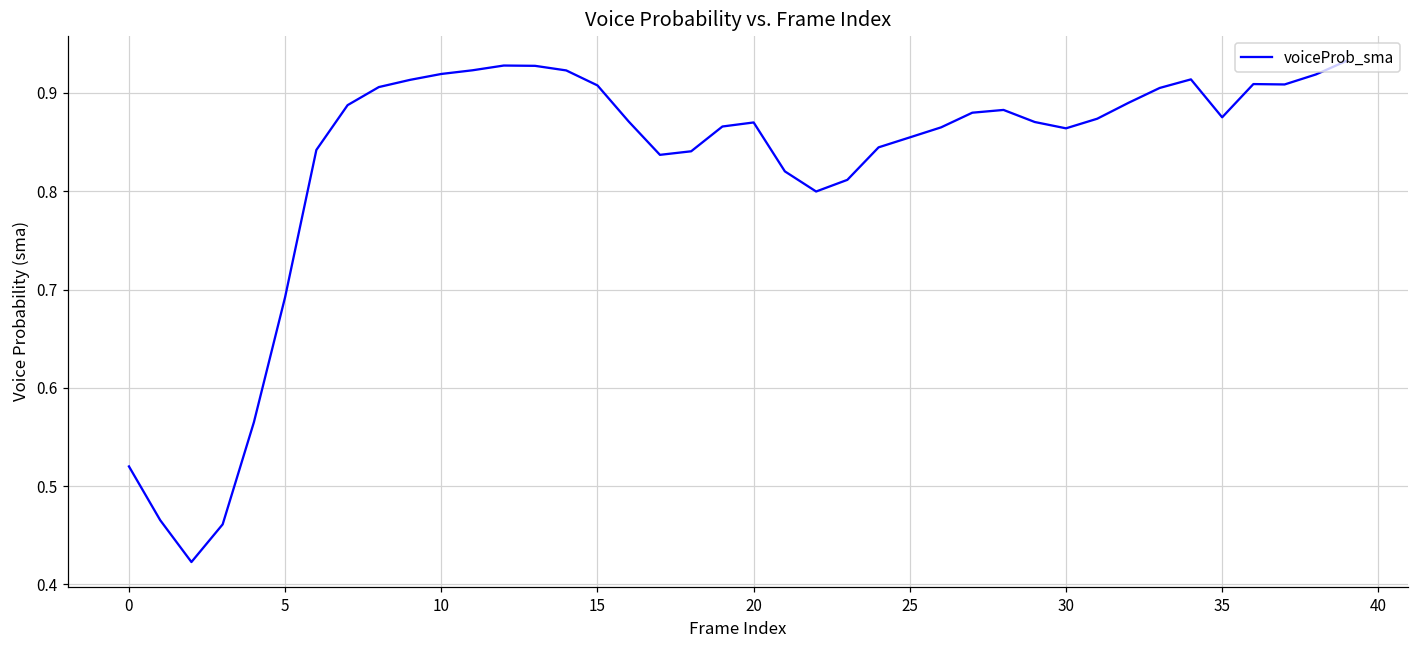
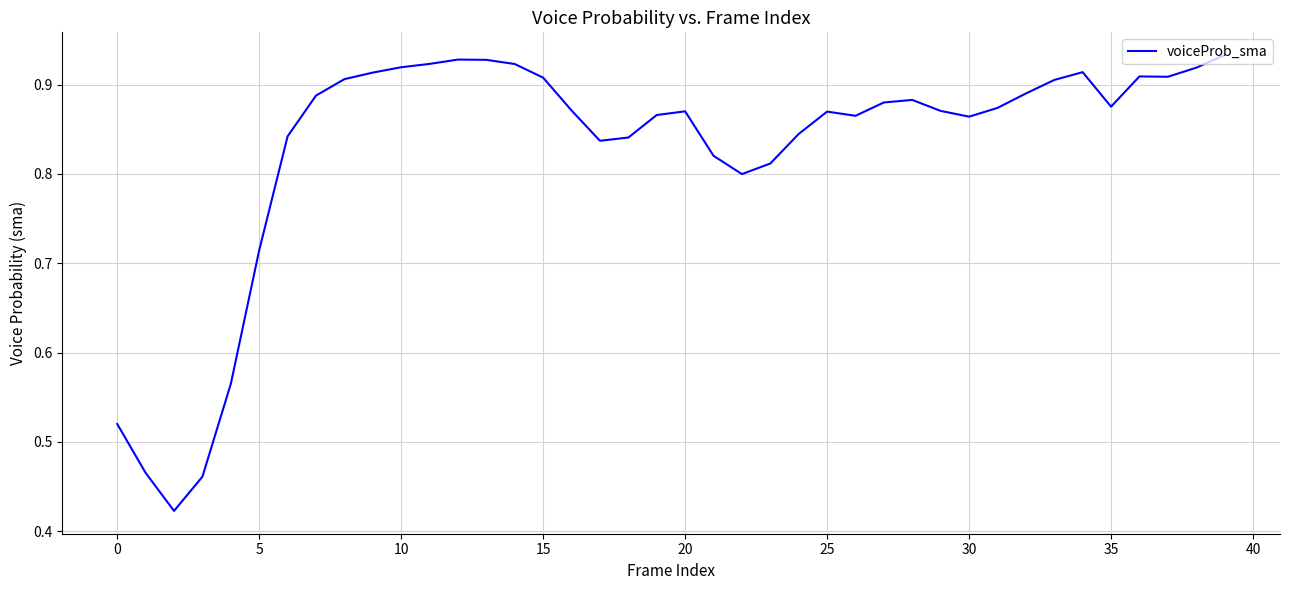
5: 0.69 -> 0.71
25: 0.85 -> 0.87
